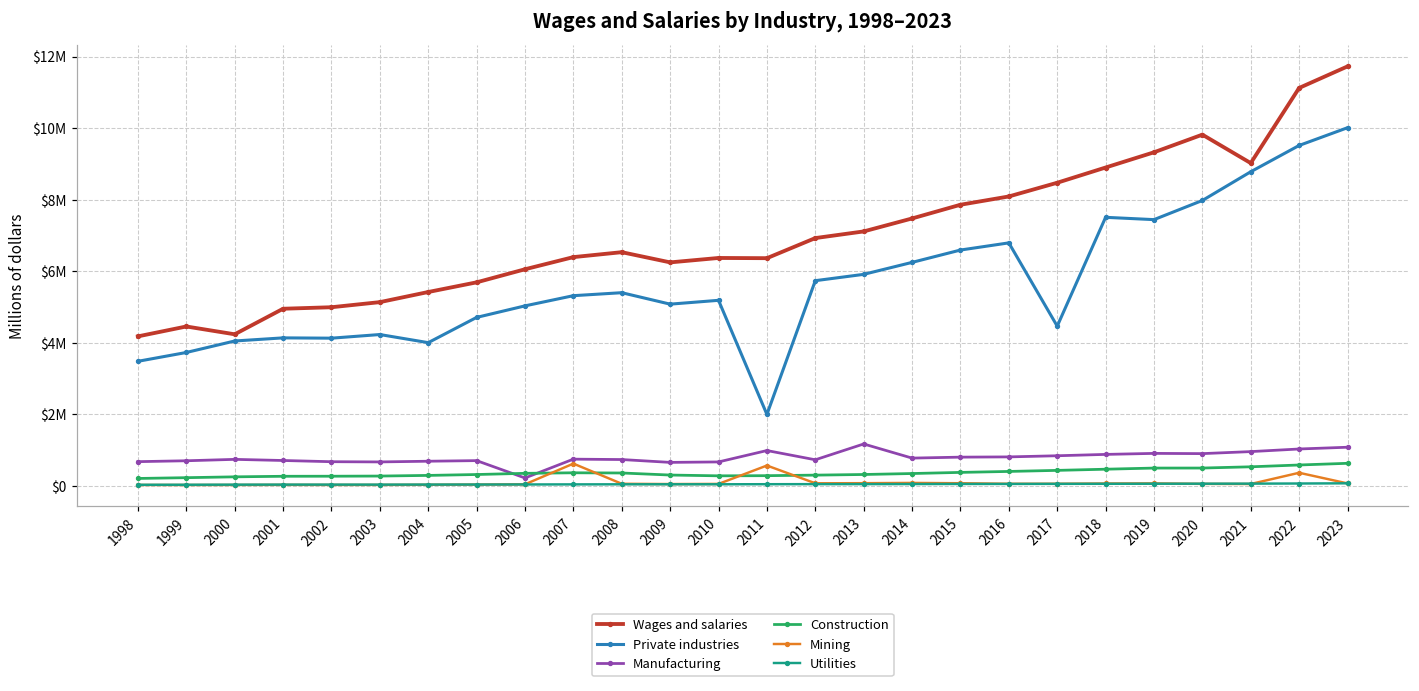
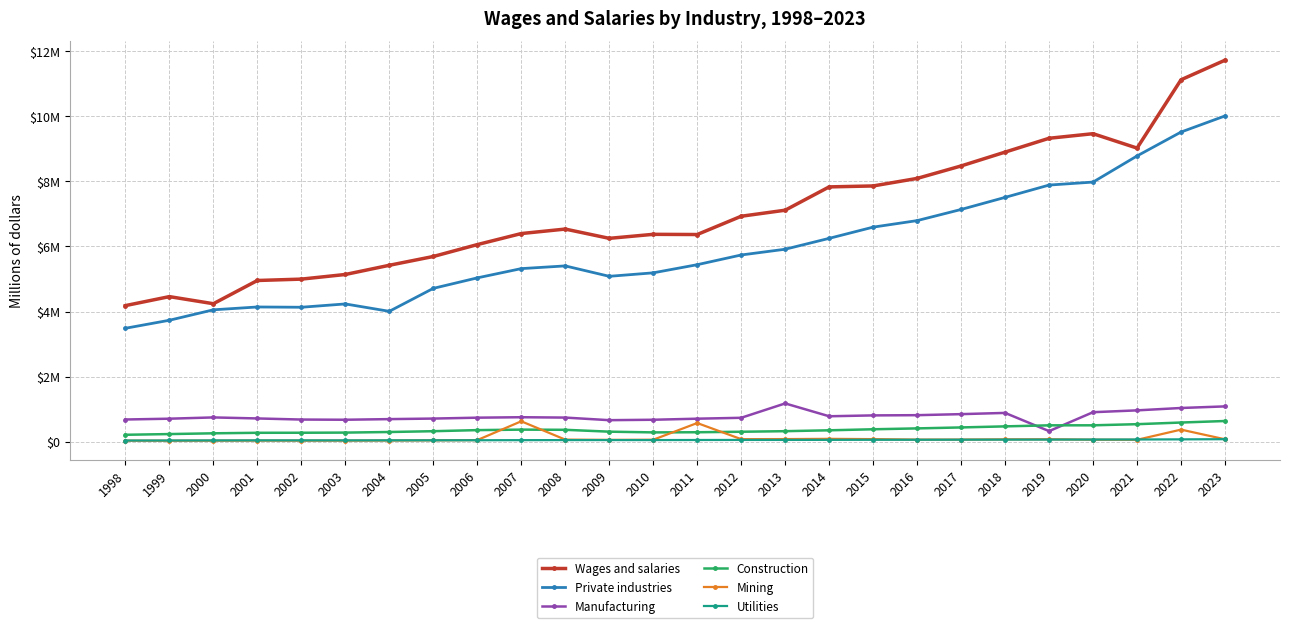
Manufacturing, 2006: $200000 -> $700000
Private industries, 2011: $2000000 -> $5400000
Manufacturing, 2011: $1000000 -> $700000
Wages and salaries, 2014: $7500000 -> $7800000
Private industries, 2017: $4500000 -> $7100000
Private industries, 2019: $7400000 -> $7900000
Manufacturing, 2019: $900000 -> $300000
Wages and salaries, 2020: $9800000 -> $9500000
